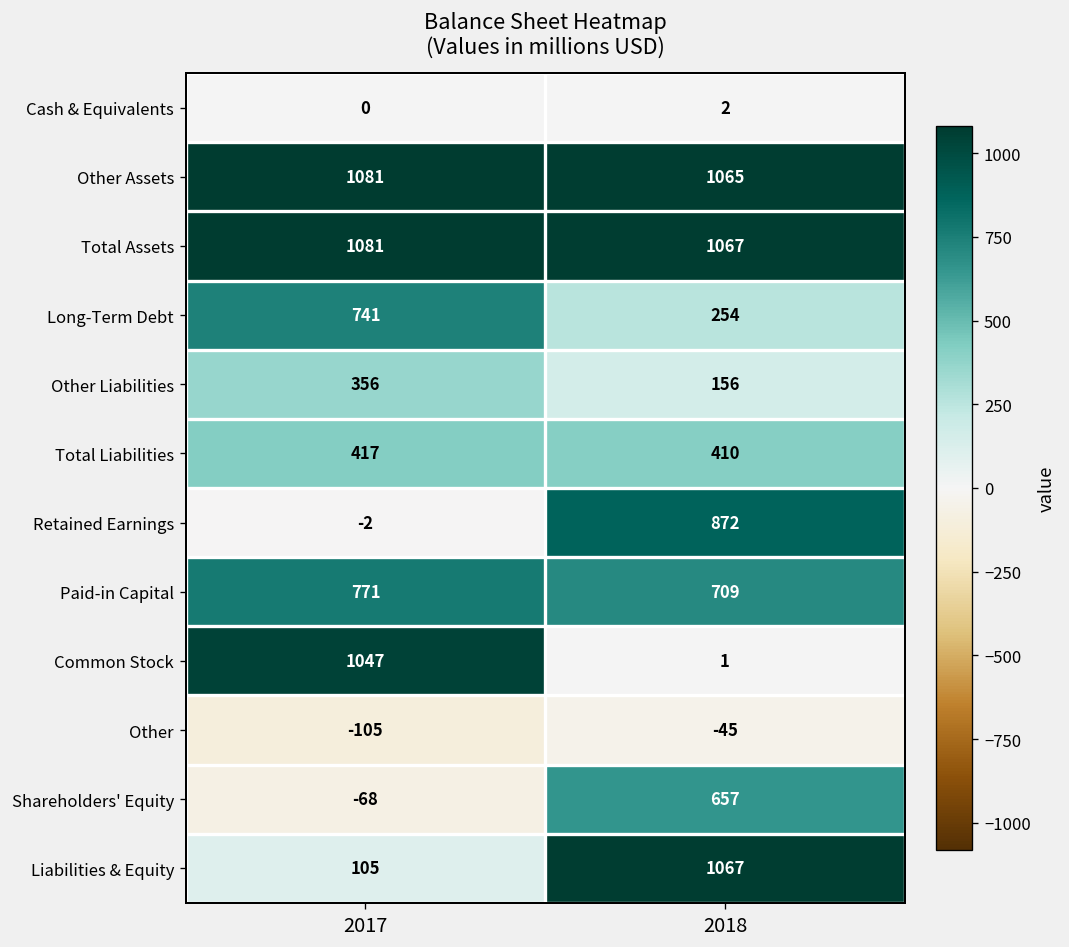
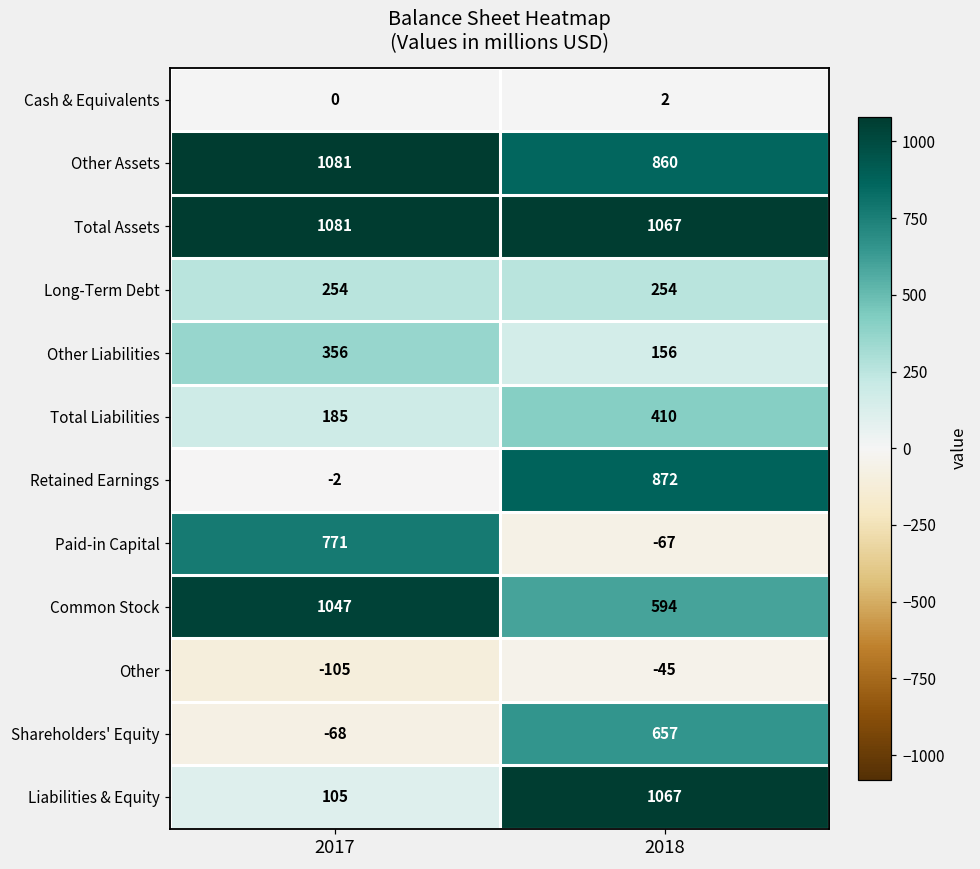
Other Assets, 2018: 1065 -> 860
Long-Term Debt, 2017: 741 -> 254
Total Liabilities, 2017: 417 -> 185
Paid-in Capital, 2018: 709 -> -67
Common Stock, 2018: 1 -> 594
